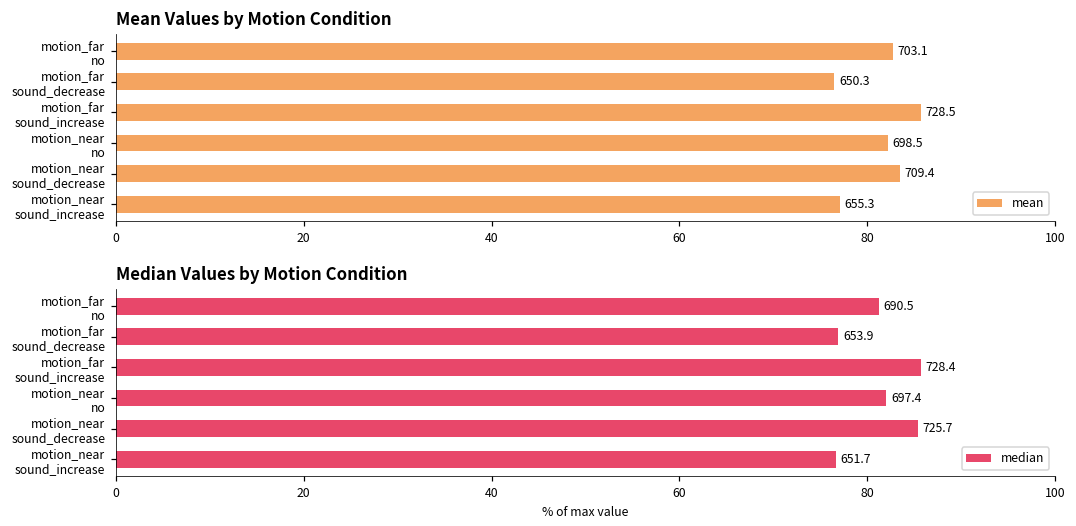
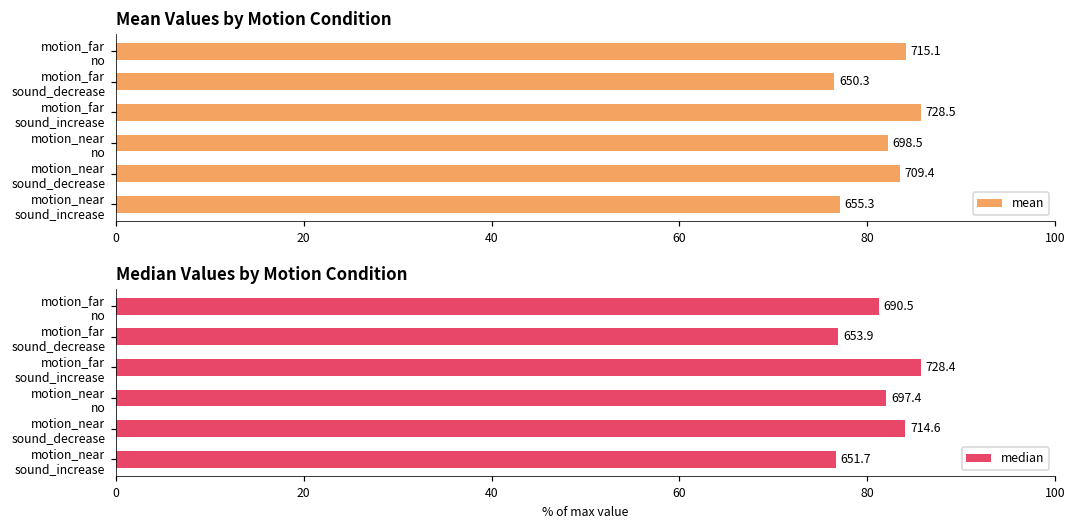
Mean Values by Motion Condition, motion_far no: 703.1 -> 715.1
Median Values by Motion Condition, motion_near sound_decrease: 725.7 -> 714.6
